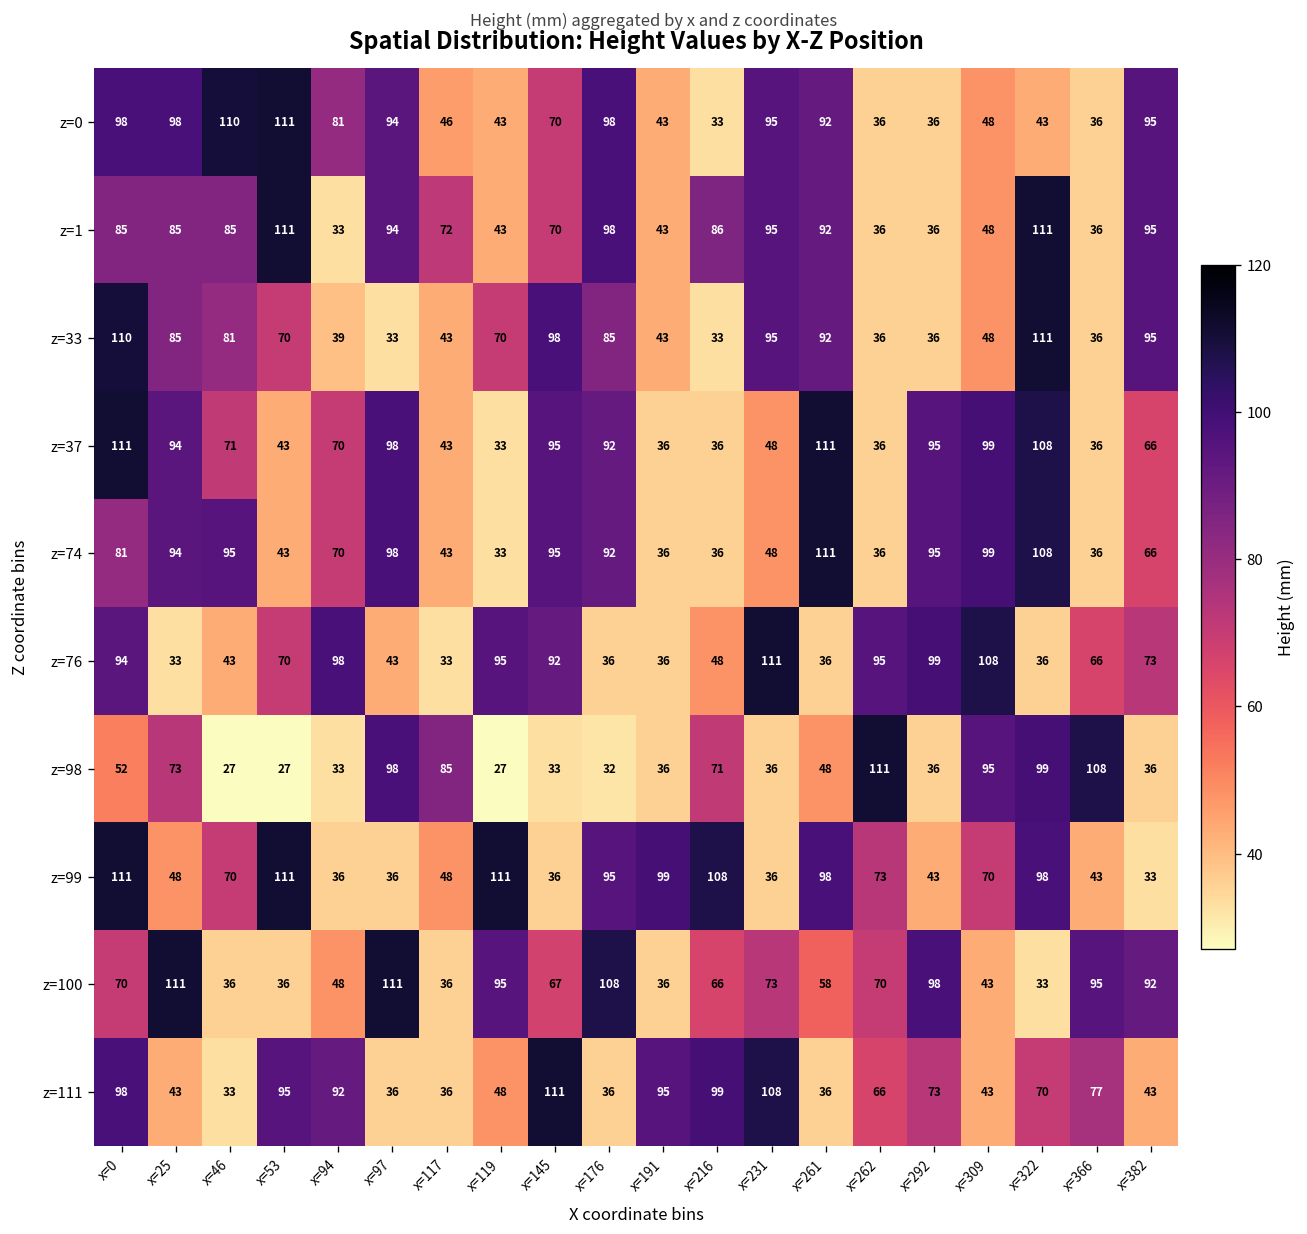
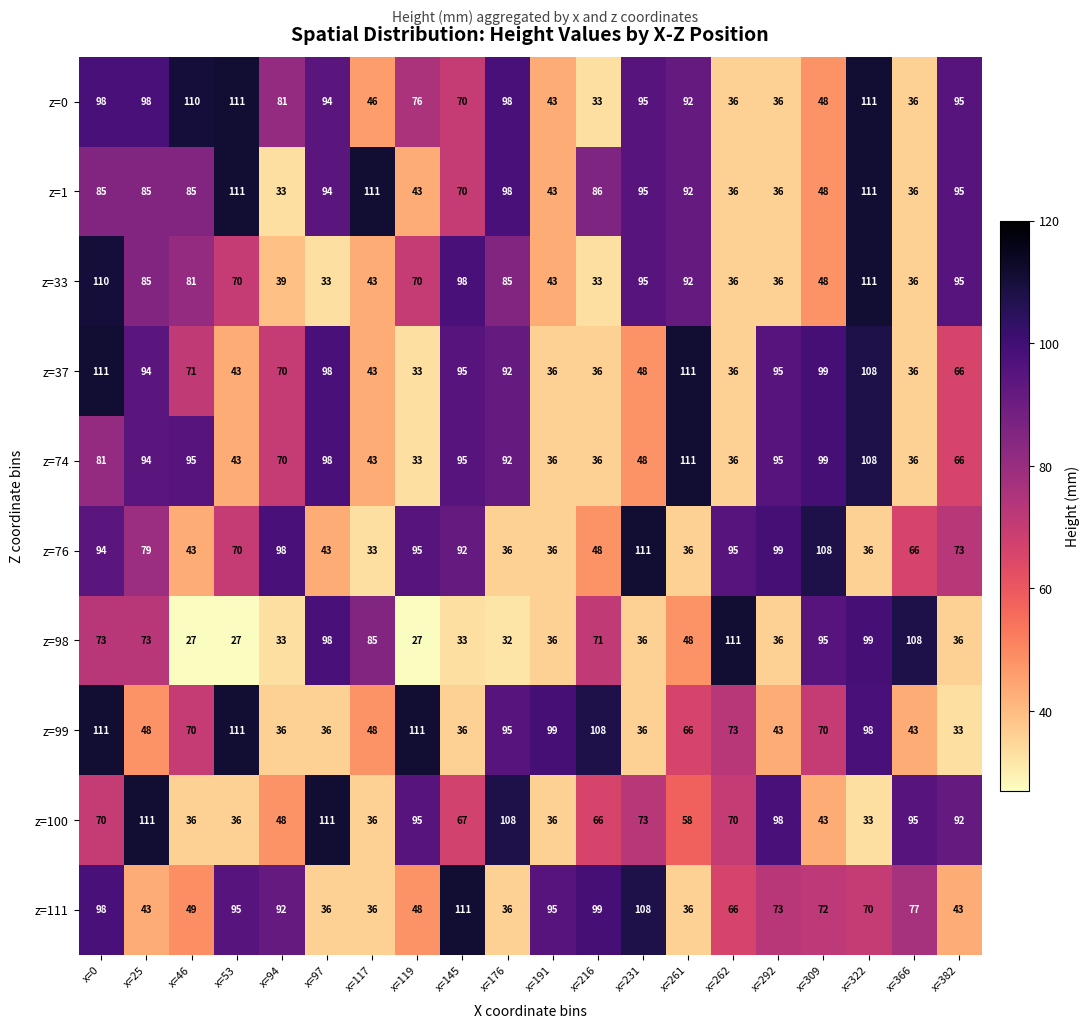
z=0, x=119: 43 -> 76
z=0, x=322: 43 -> 111
z=1, x=117: 72 -> 111
z=76, x=25: 33 -> 79
z=98, x=0: 52 -> 73
z=99, x=261: 98 -> 66
z=111, x=46: 33 -> 49
z=111, x=309: 43 -> 72
